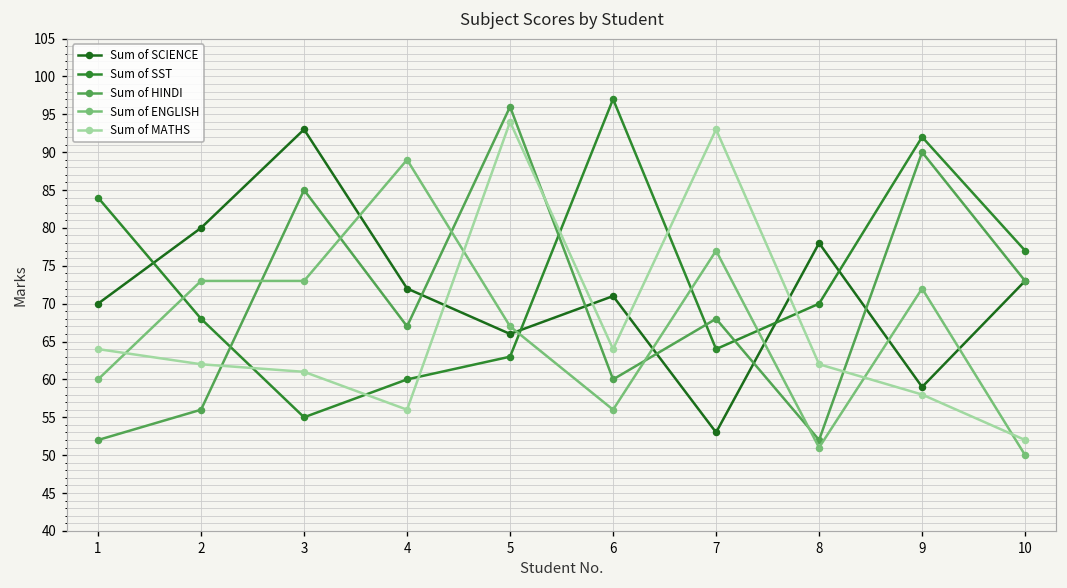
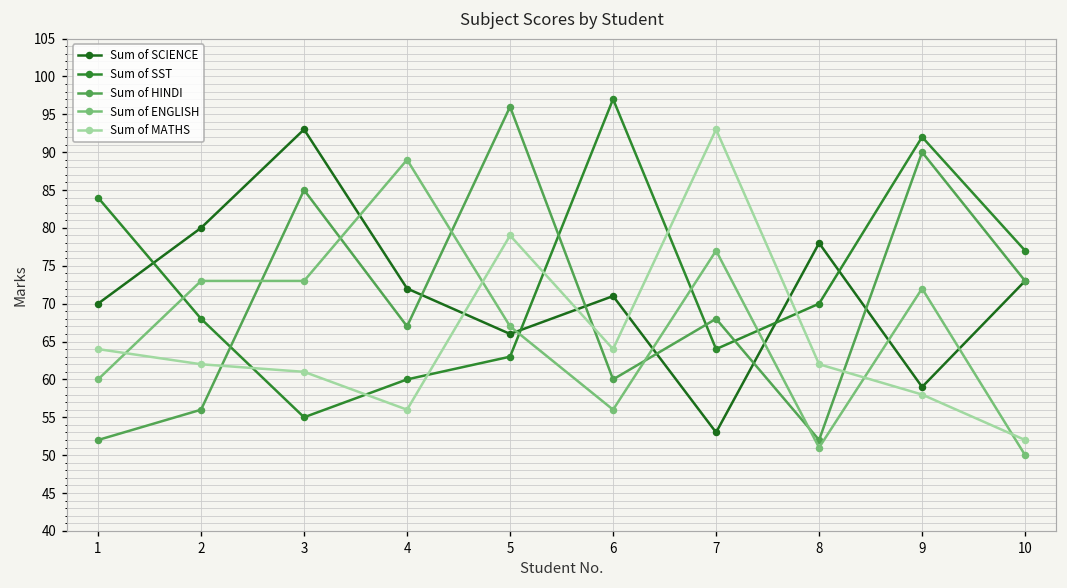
Sum of MATHS, 5: 94 -> 79
